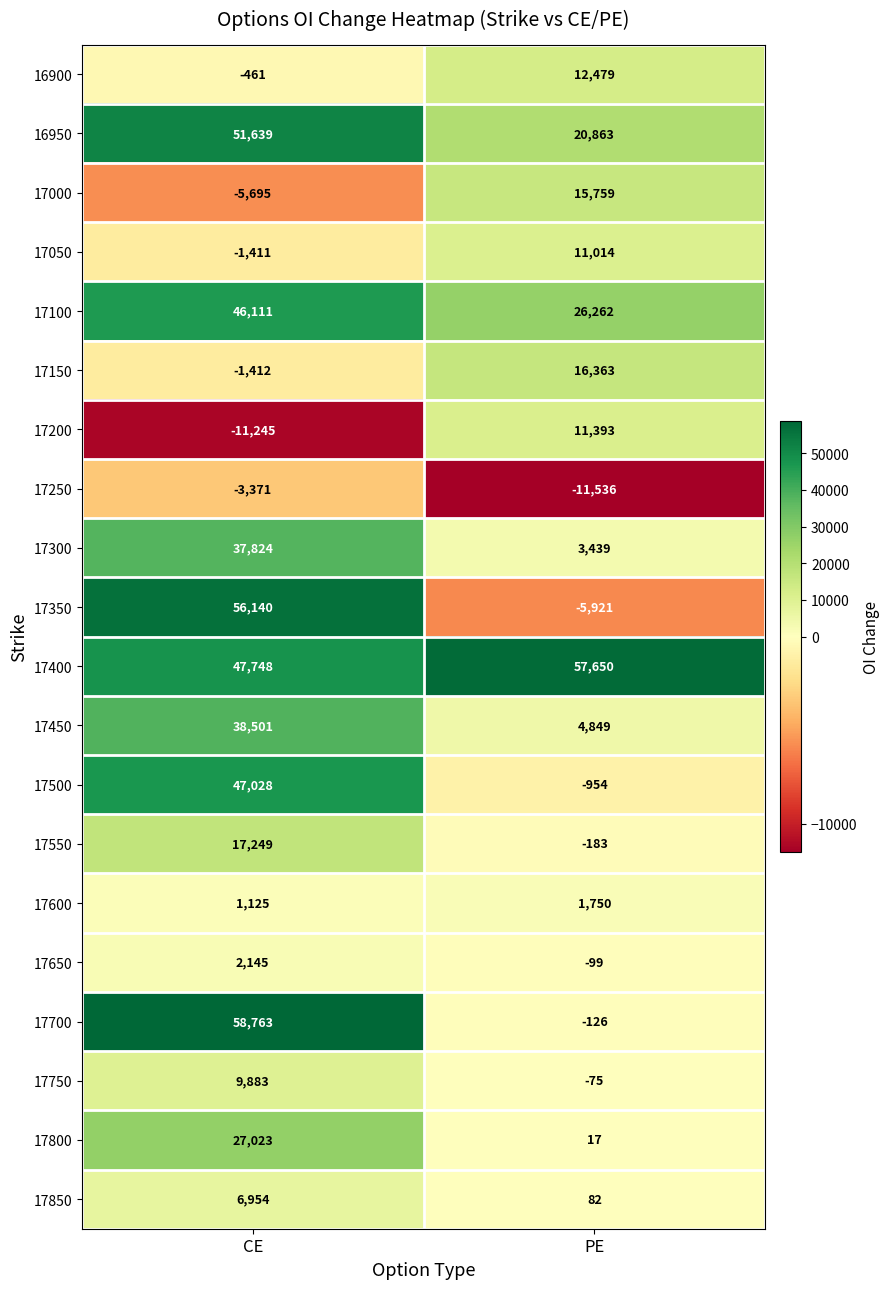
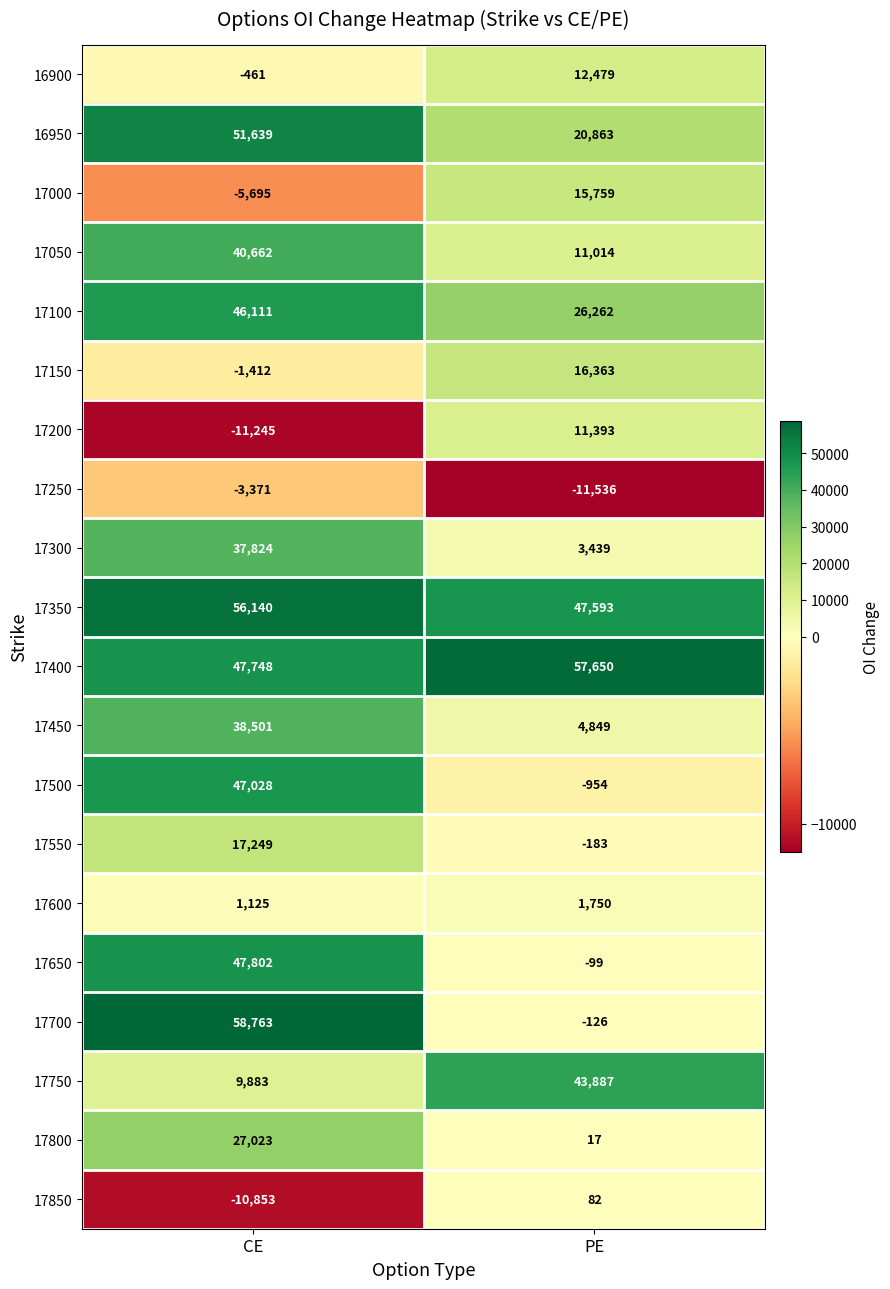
17050, CE: -1,411 -> 40,662
17350, PE: -5,921 -> 47,593
17650, CE: 2,145 -> 47,802
17750, PE: -75 -> 43,887
17850, CE: 6,954 -> -10,853
